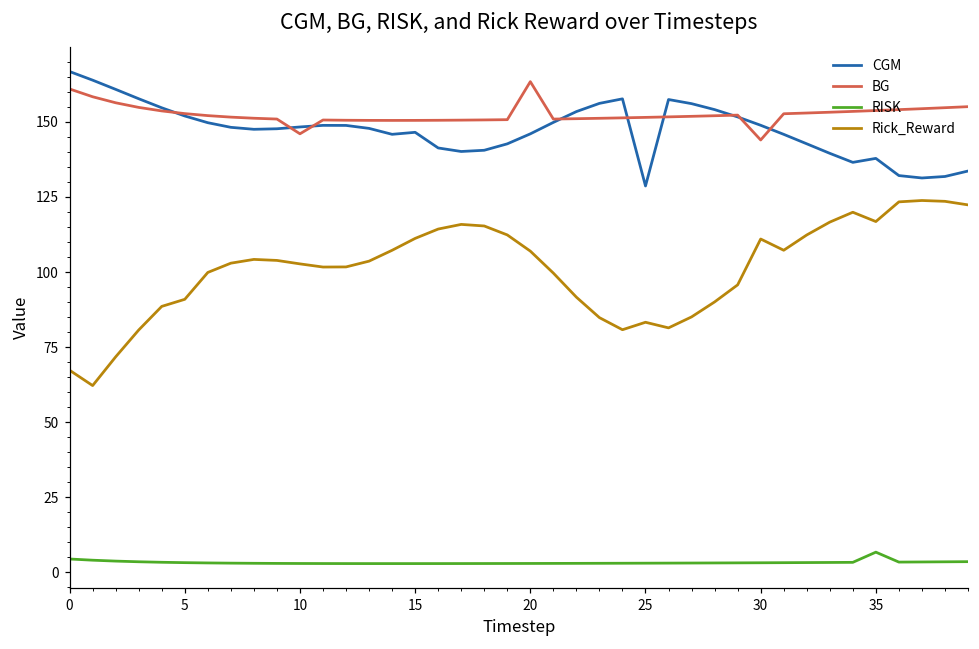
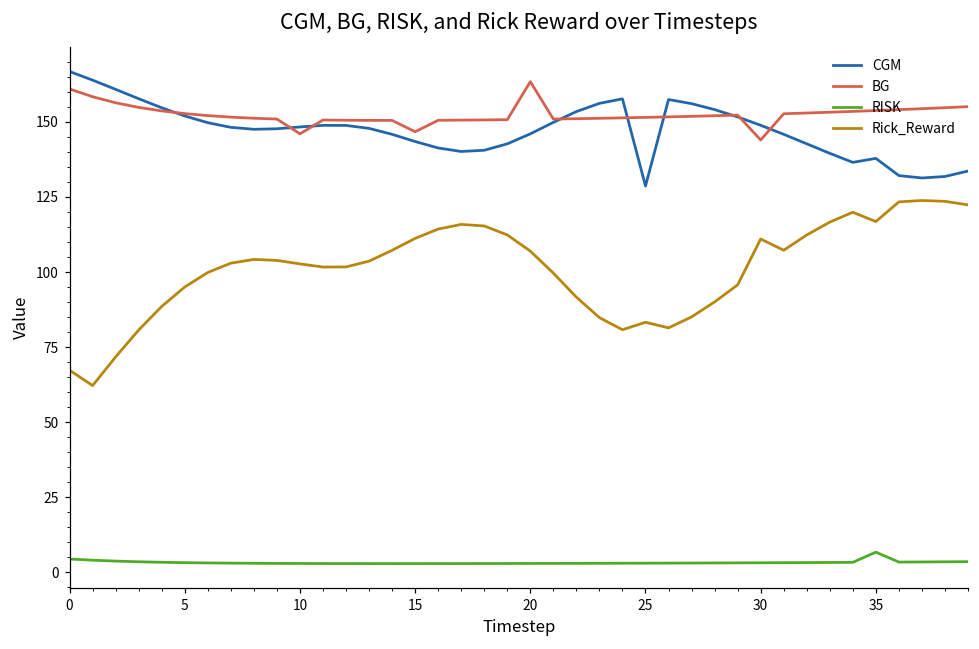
Rick_Reward, 5: 91 -> 95
CGM, 15: 147 -> 143
BG, 15: 150 -> 147
